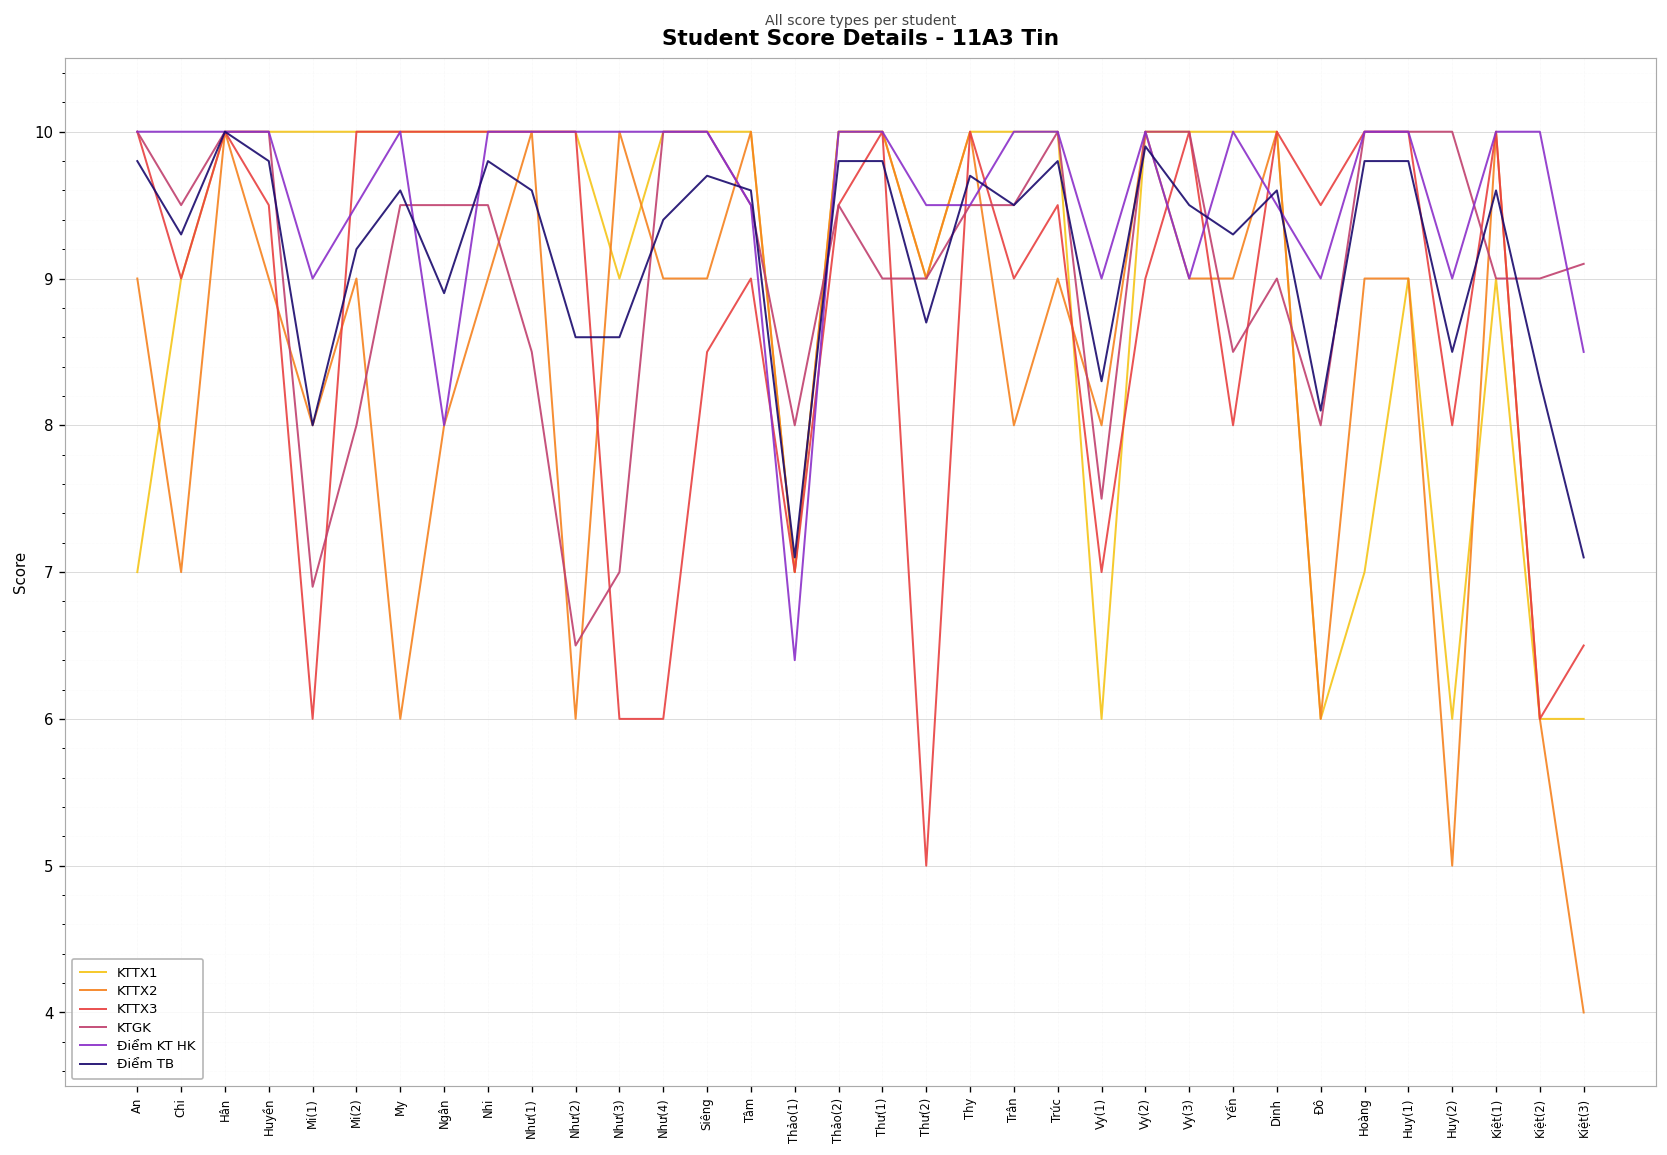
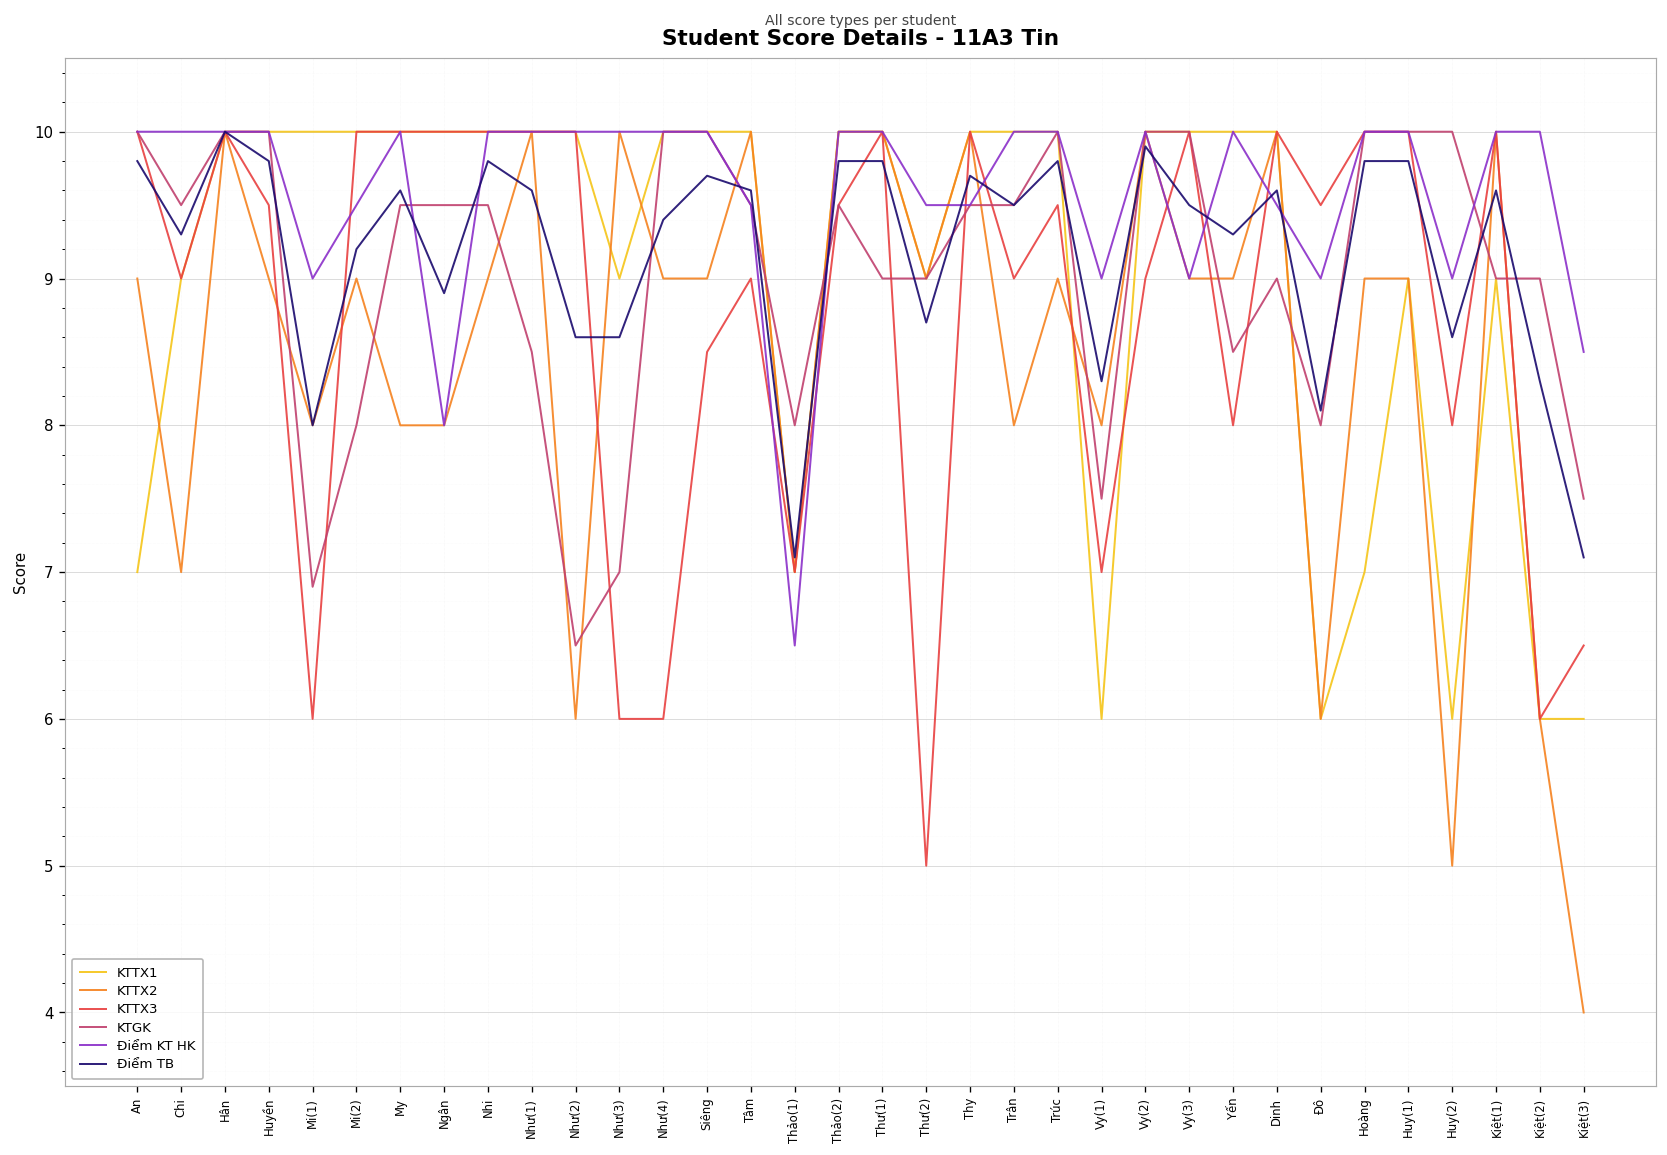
KTTX2, My: 6 -> 8
Điểm KT HK, Thảo(1): 6.4 -> 6.5
Điểm TB, Huy(2): 8.5 -> 8.6
KTGK, Kiệt(3): 9.1 -> 7.5
